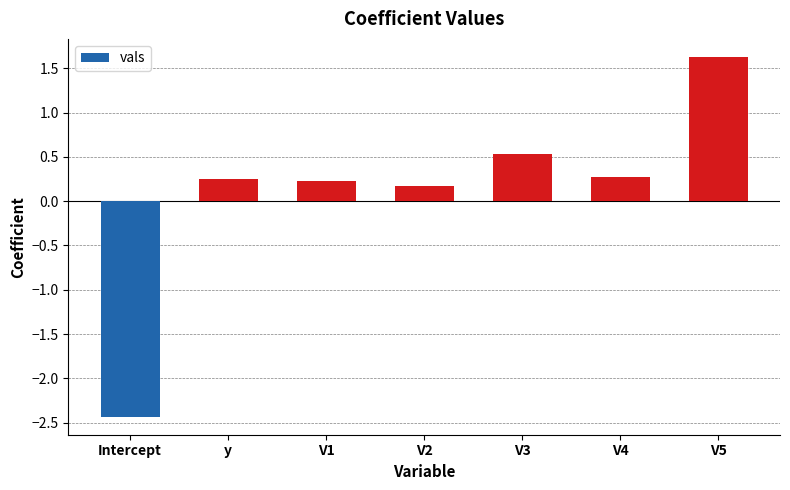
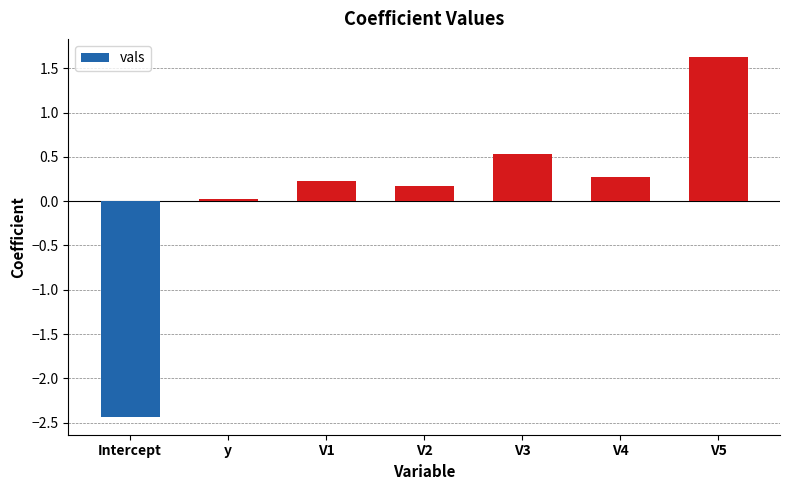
y: 0.2 -> 0.0
